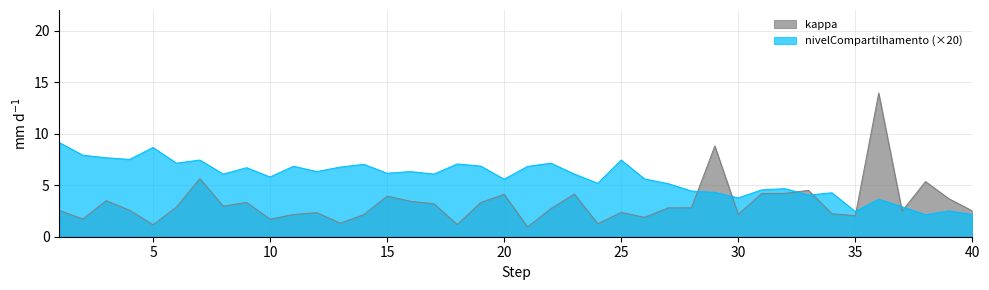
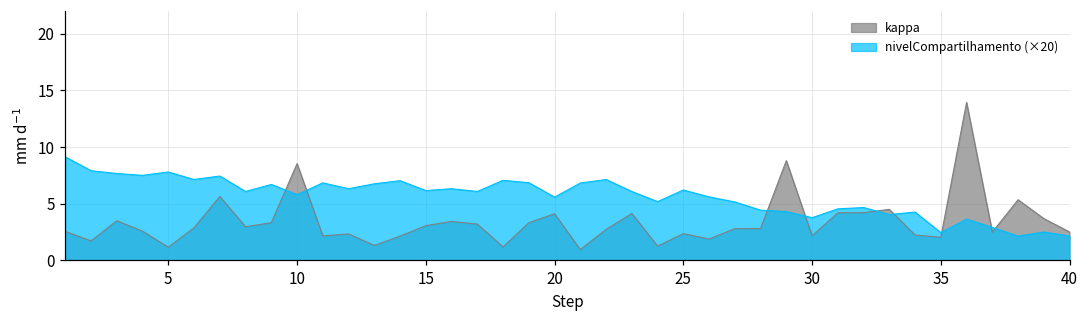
nivelCompartilhamento (×20), 5: 8.7 -> 7.8
kappa, 10: 1.7 -> 8.5
kappa, 15: 3.9 -> 3.1
nivelCompartilhamento (×20), 25: 7.4 -> 6.2
